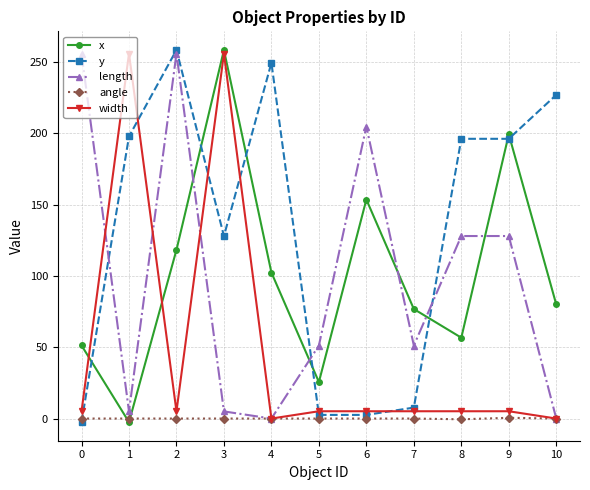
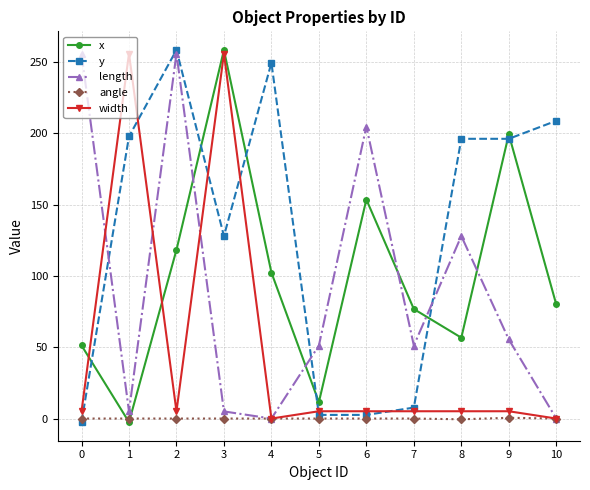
x, 5: 26 -> 12
length, 9: 128 -> 56
y, 10: 227 -> 209
